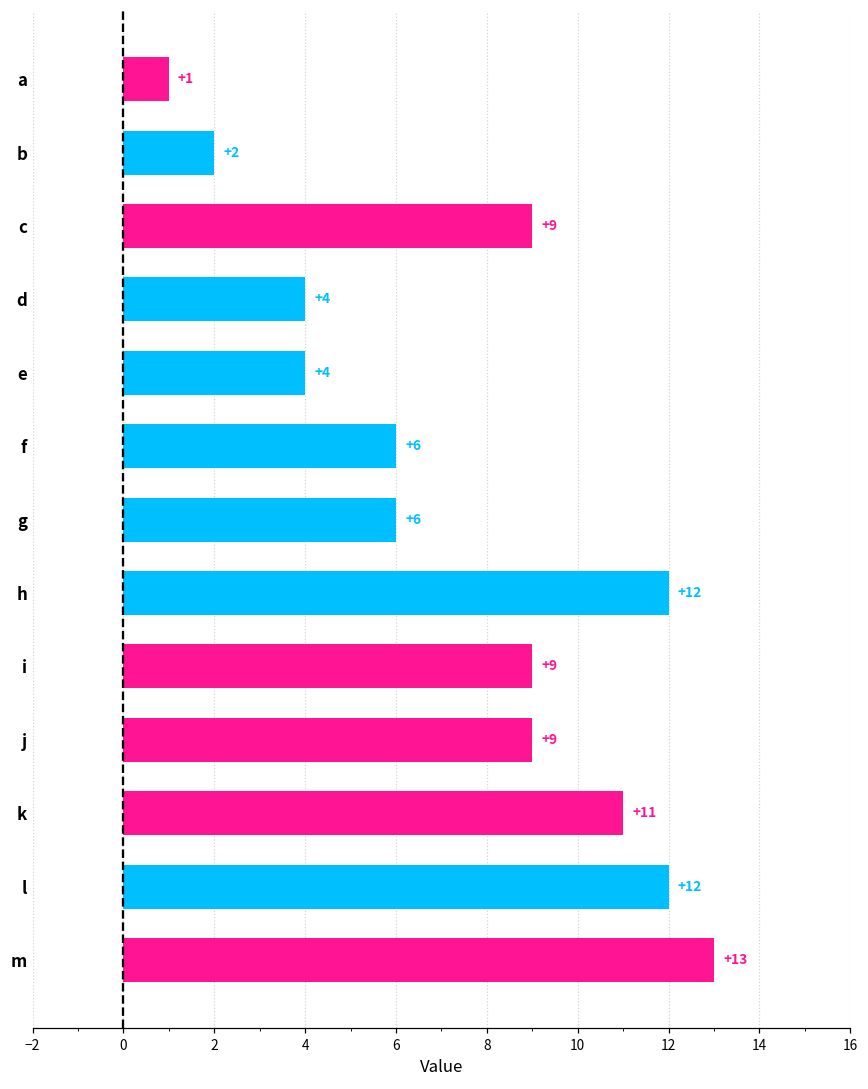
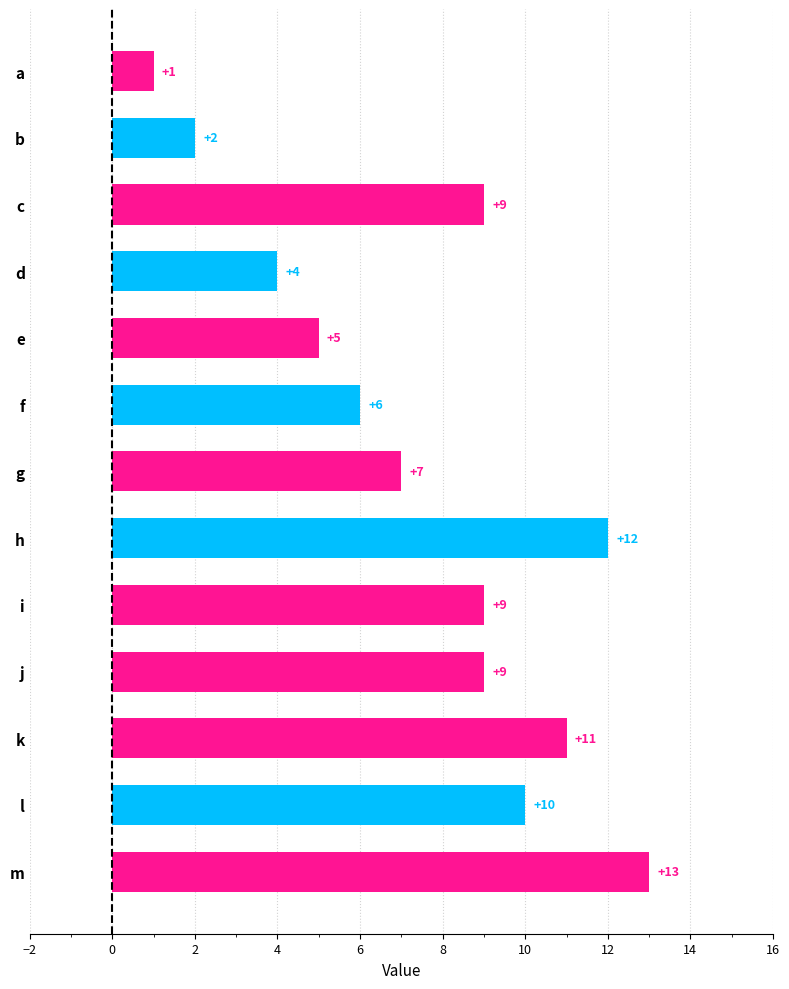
e: +4 -> +5
g: +6 -> +7
l: +12 -> +10
